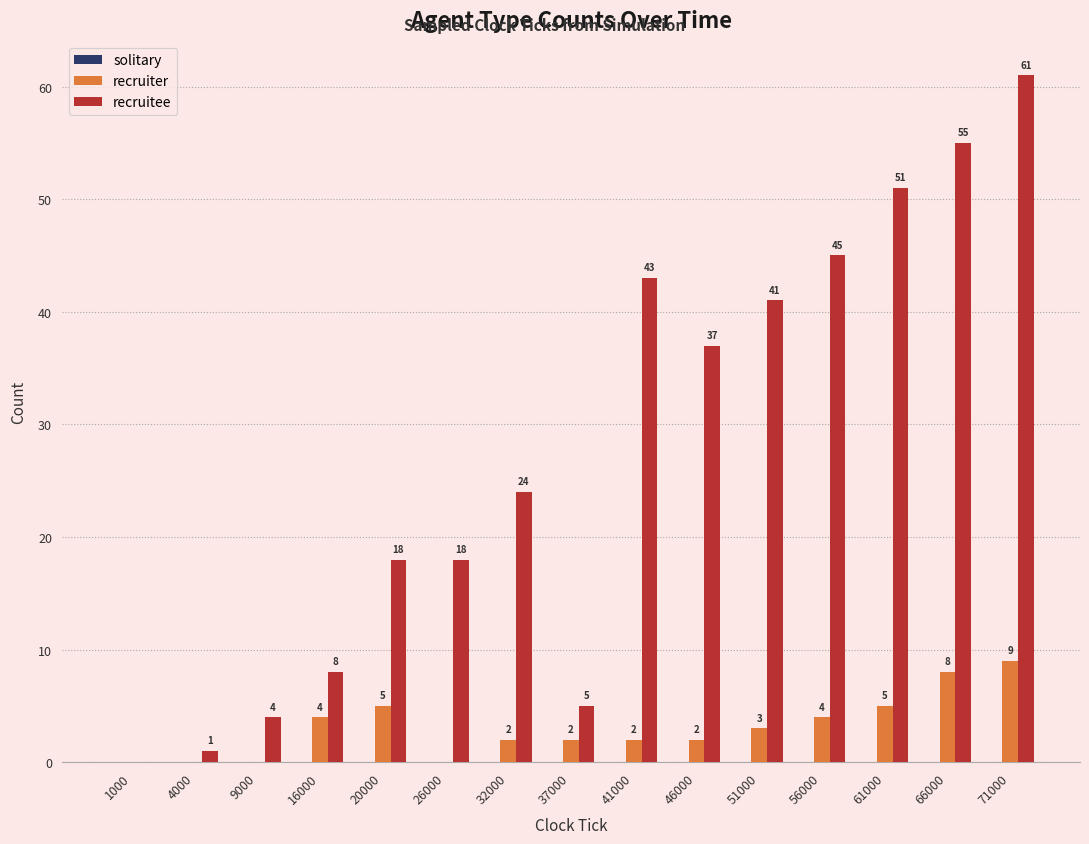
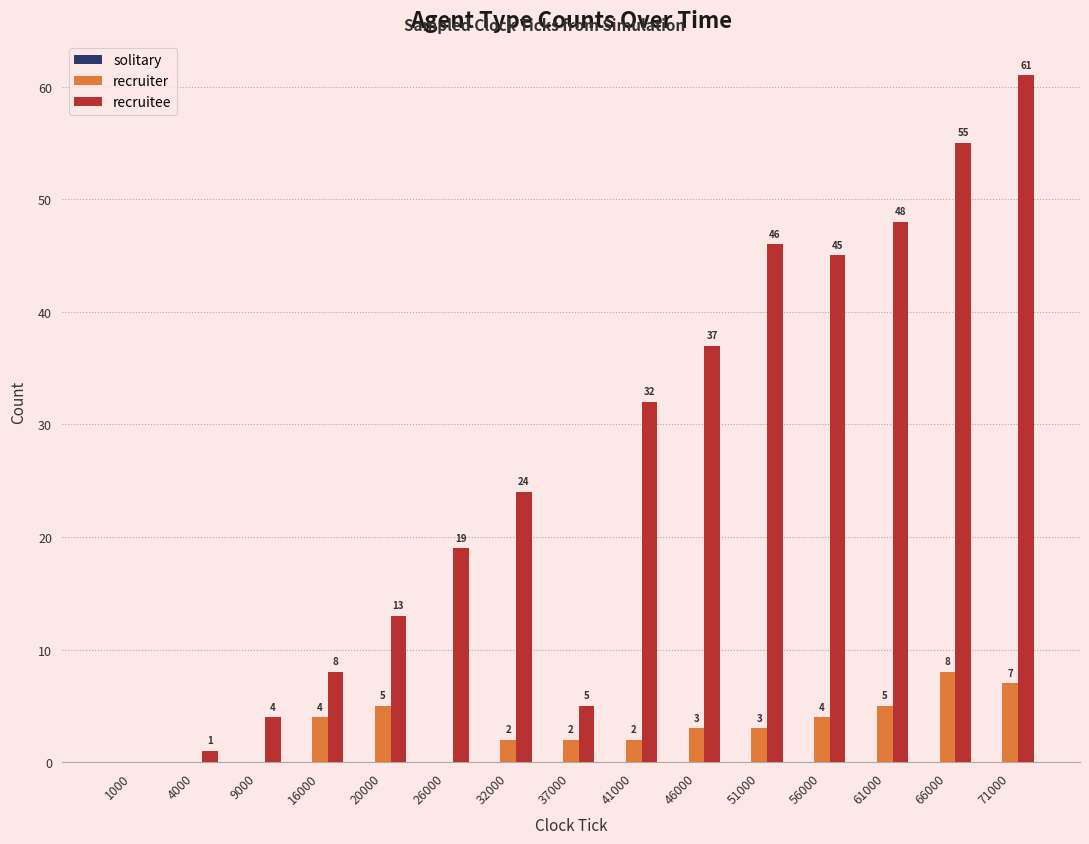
recruitee, 20000: 18 -> 13
recruitee, 26000: 18 -> 19
recruitee, 41000: 43 -> 32
recruiter, 46000: 2 -> 3
recruitee, 51000: 41 -> 46
recruitee, 61000: 51 -> 48
recruiter, 71000: 9 -> 7
